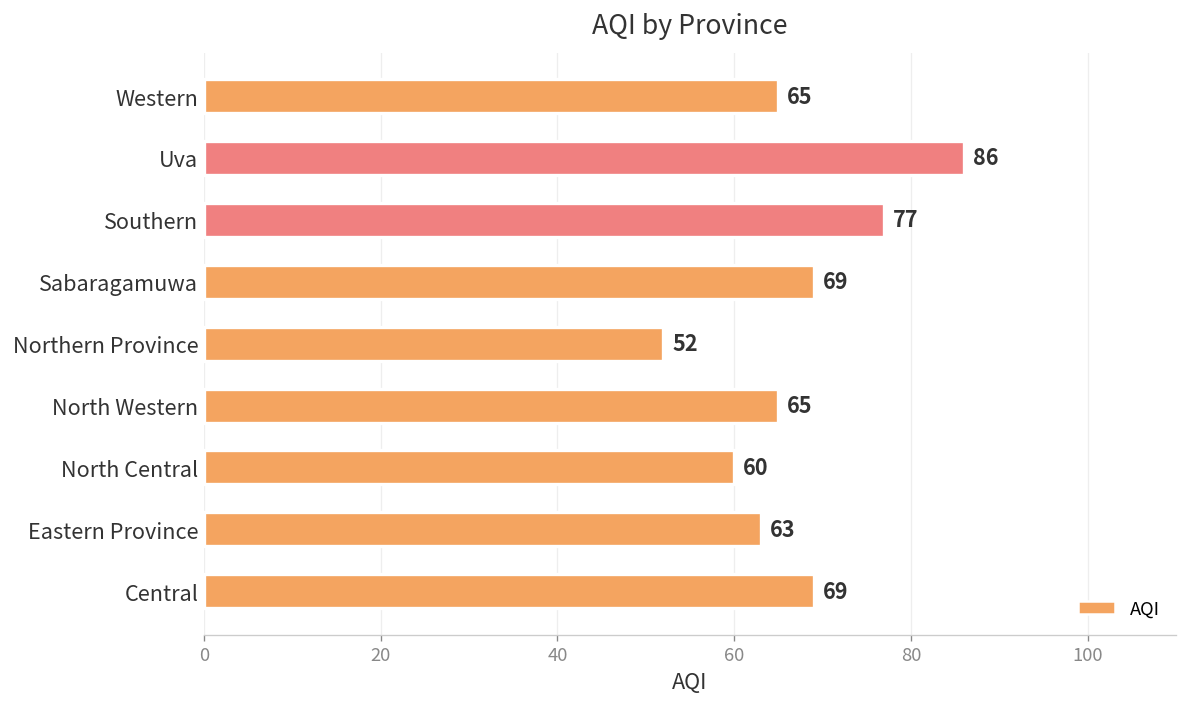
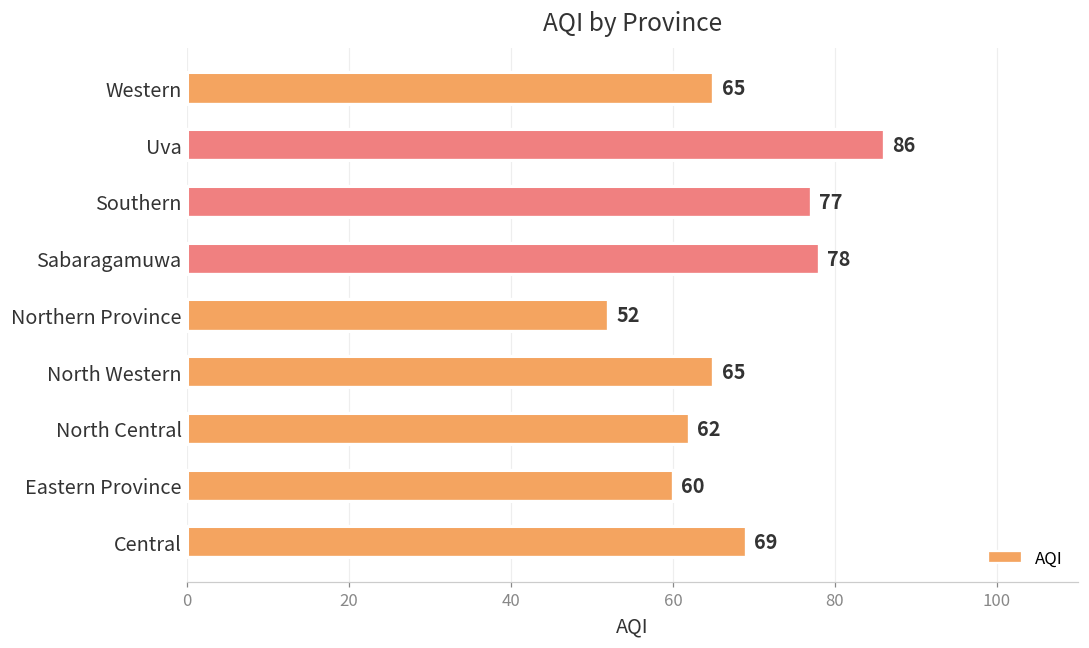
Sabaragamuwa: 69 -> 78
North Central: 60 -> 62
Eastern Province: 63 -> 60
